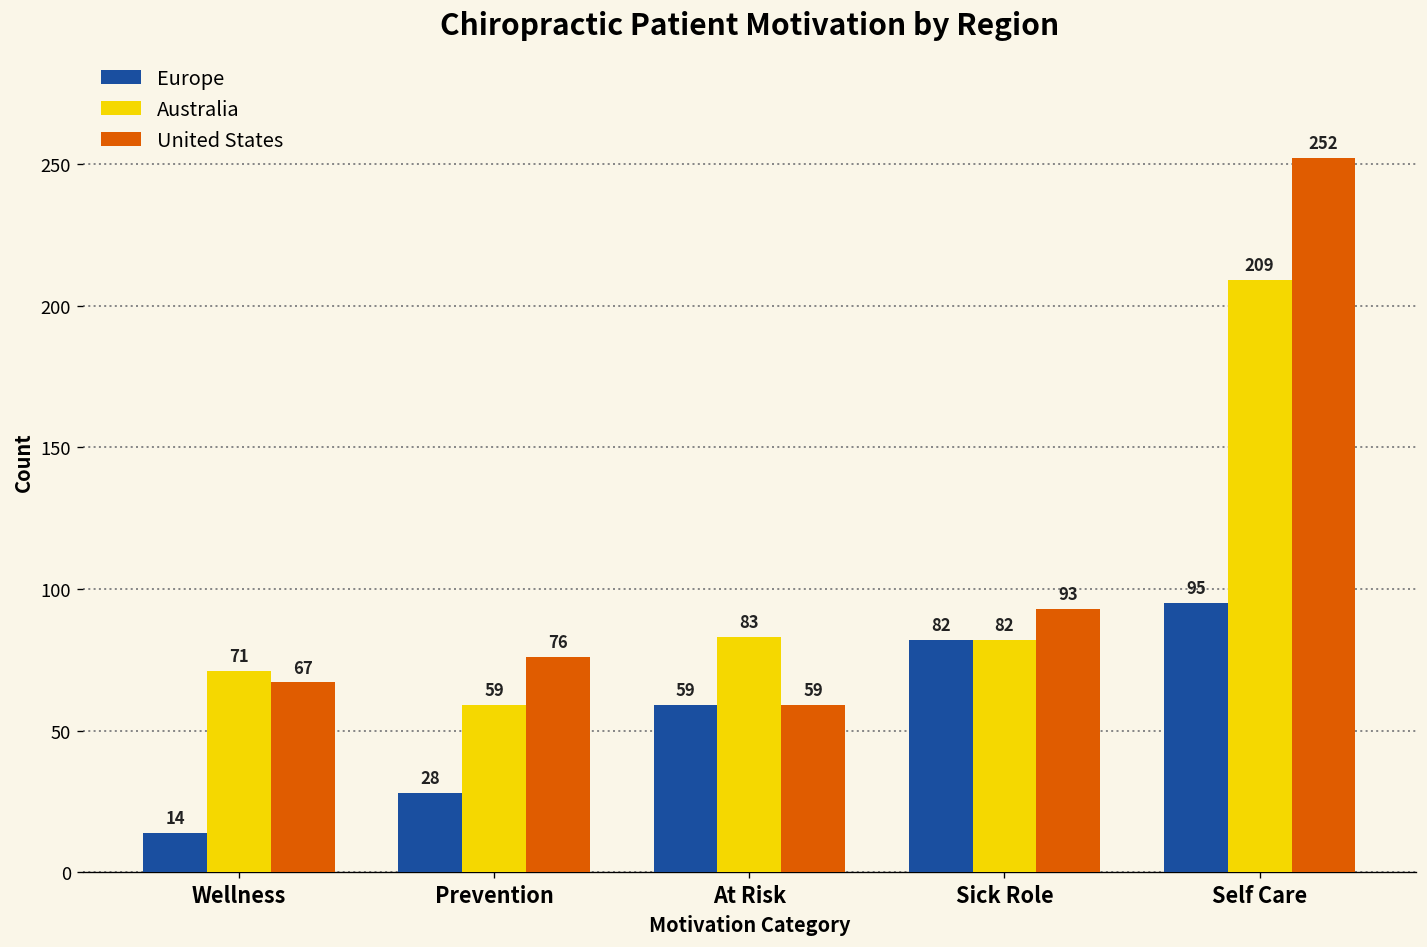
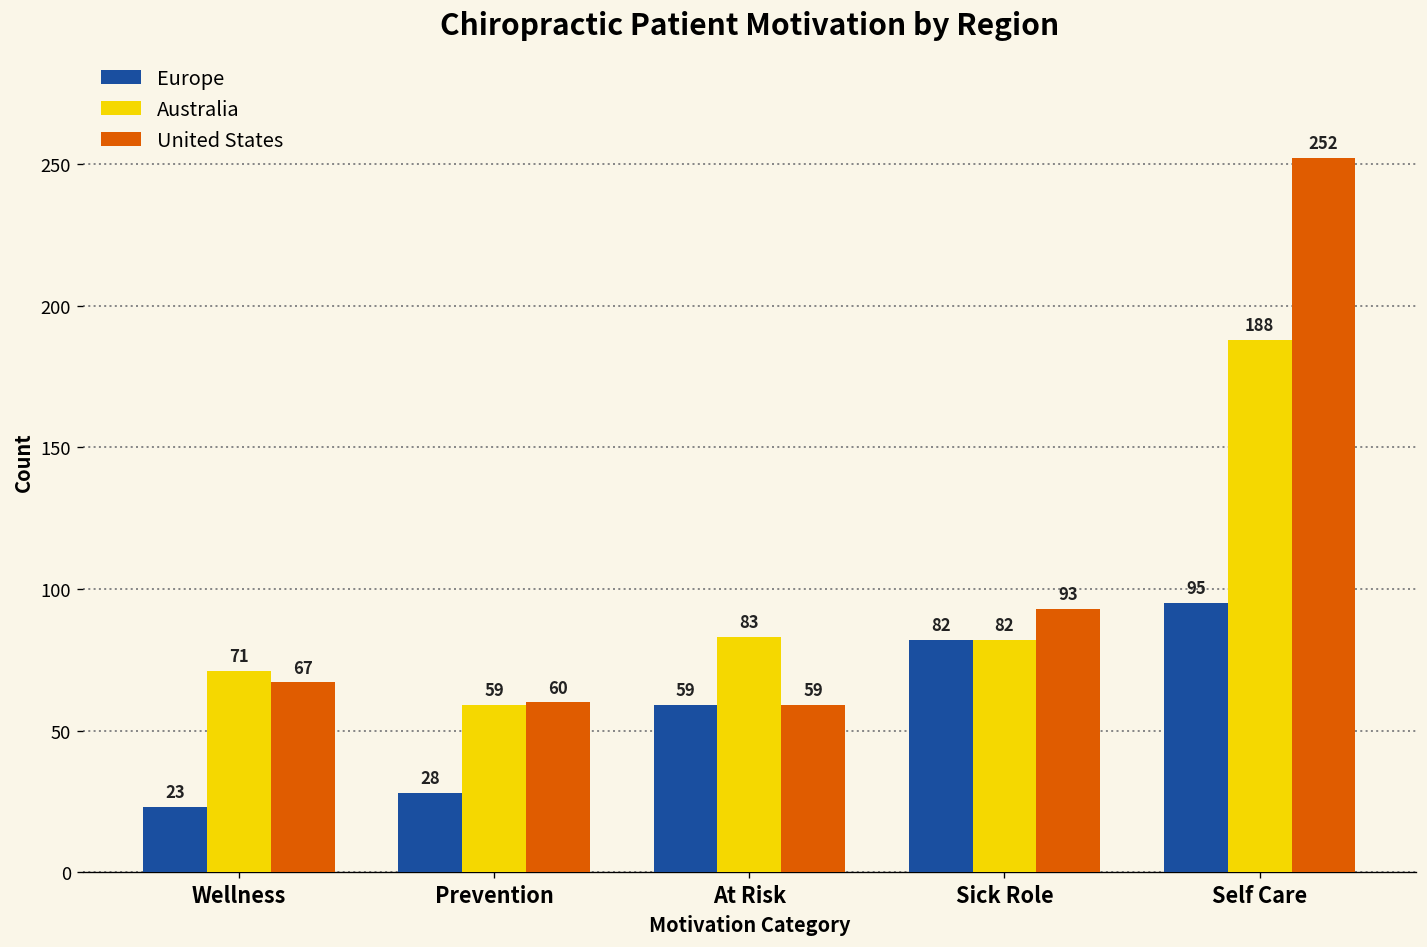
Europe, Wellness: 14 -> 23
United States, Prevention: 76 -> 60
Australia, Self Care: 209 -> 188
